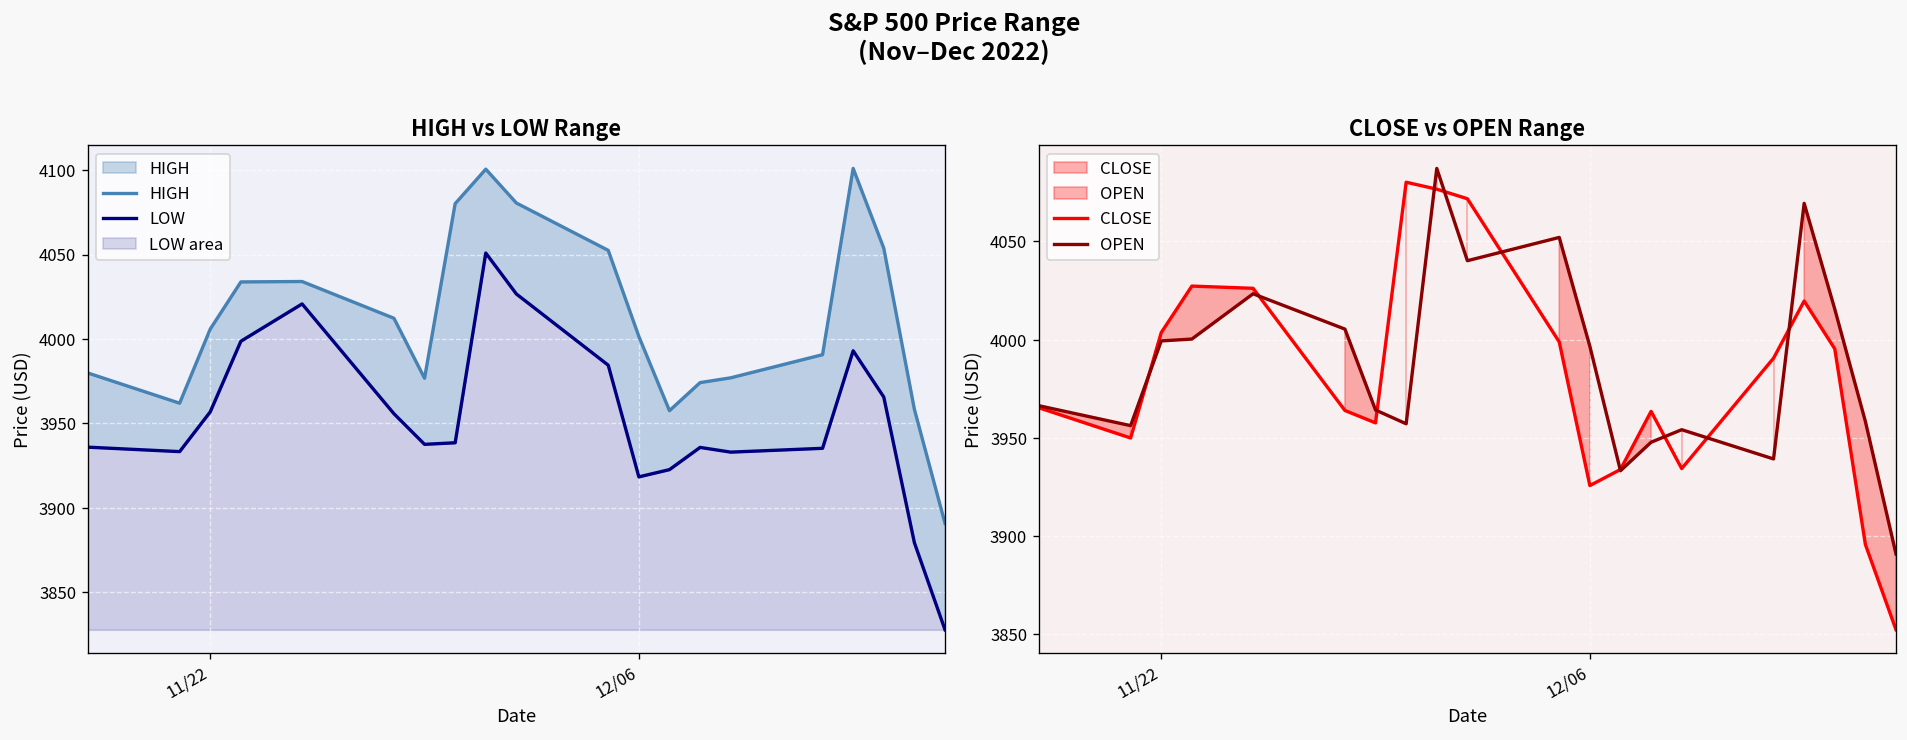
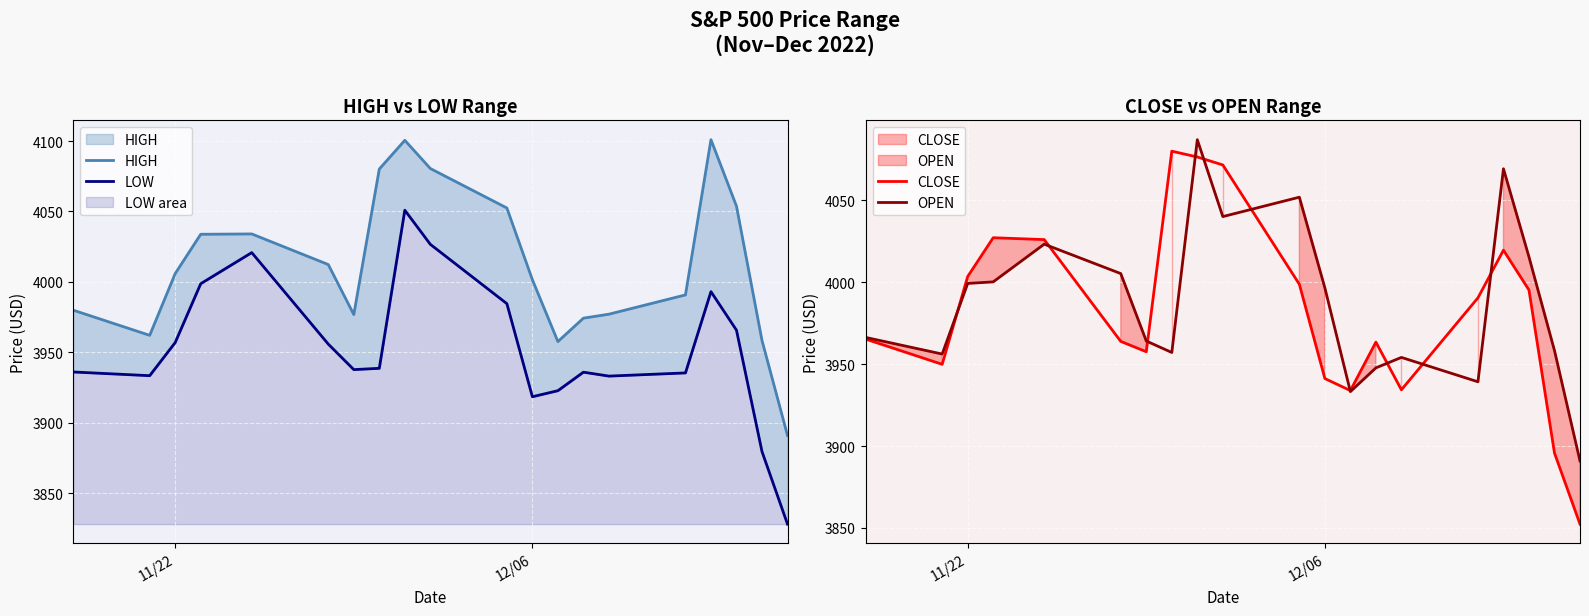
CLOSE vs OPEN Range, CLOSE, 12/06: 3926 -> 3941
